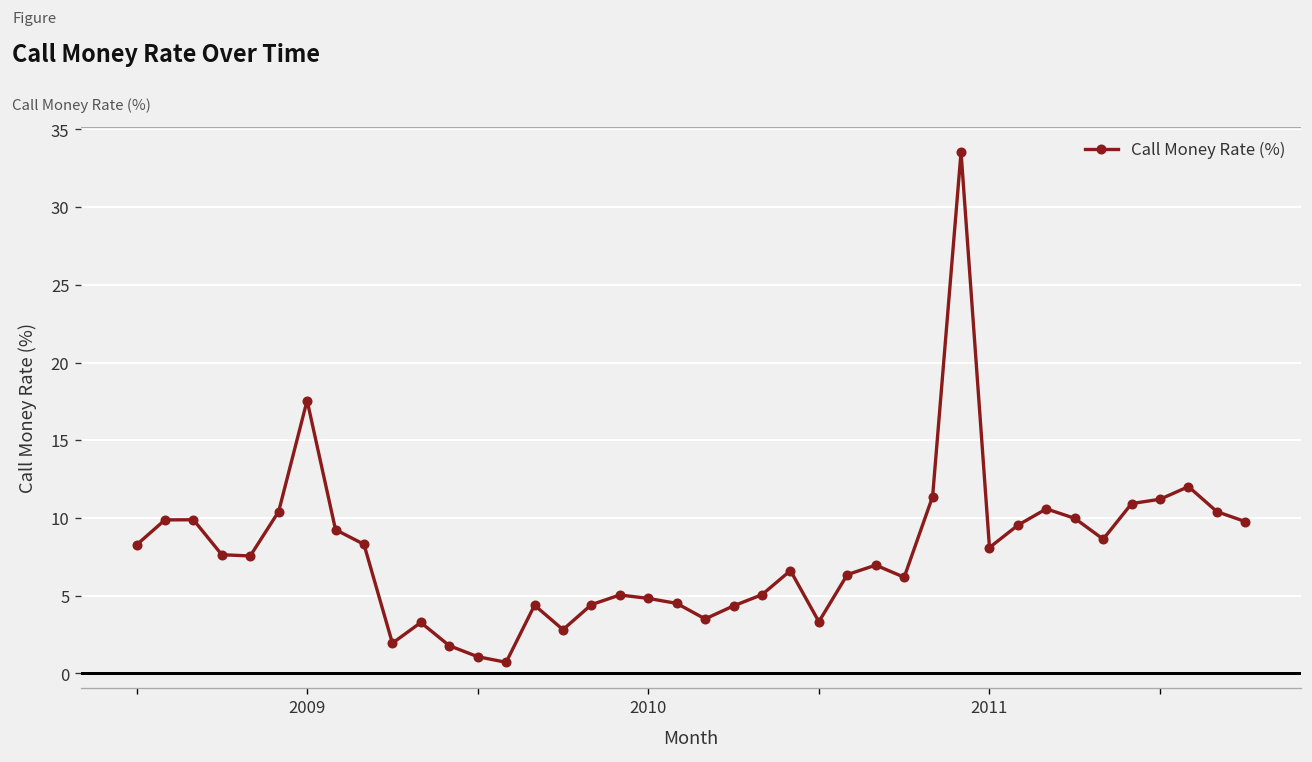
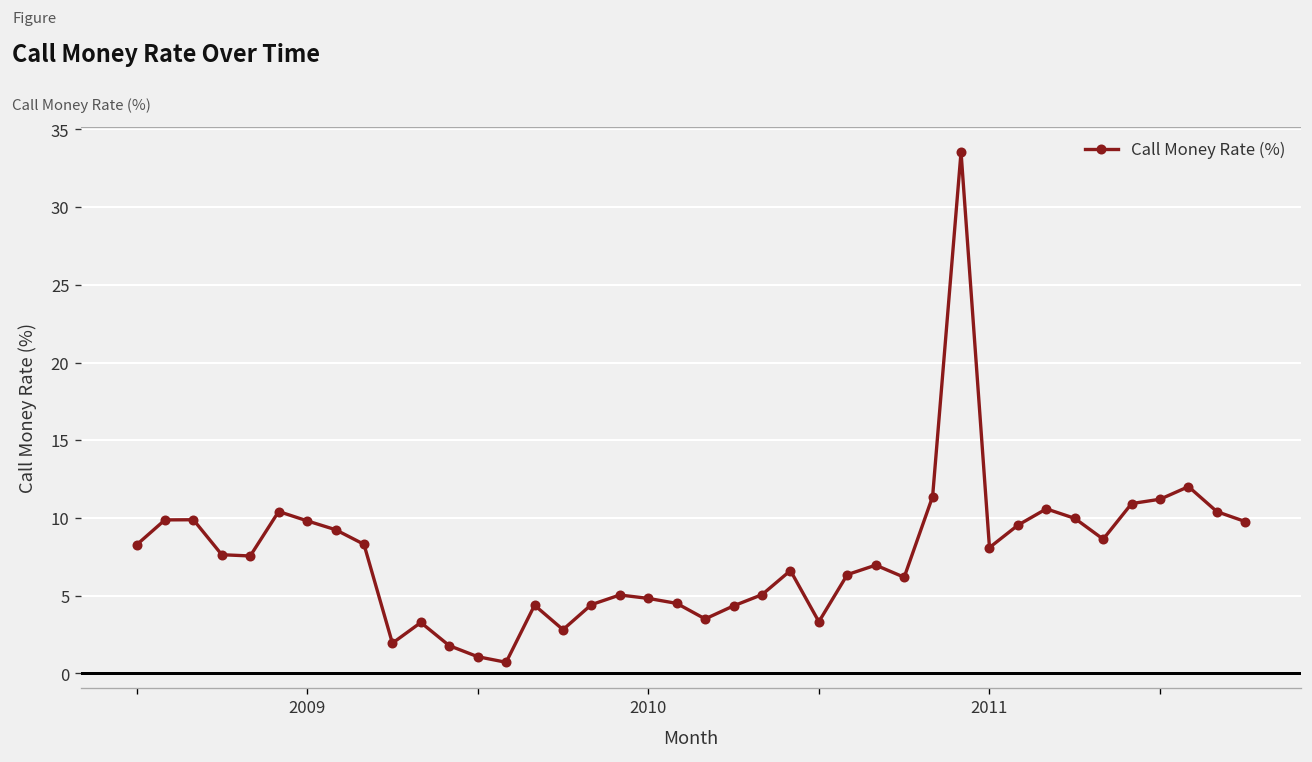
2009: 17.6 -> 9.8
